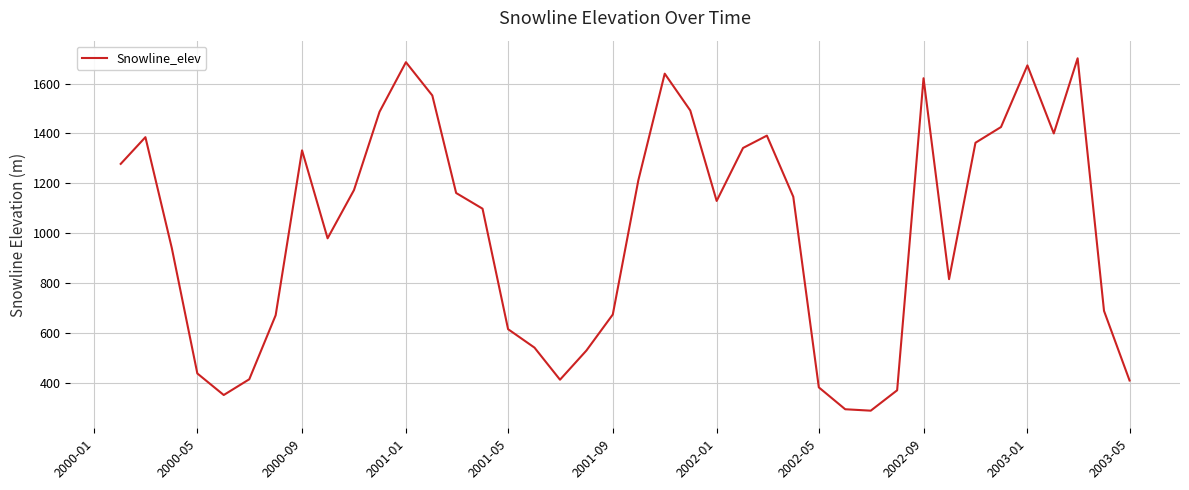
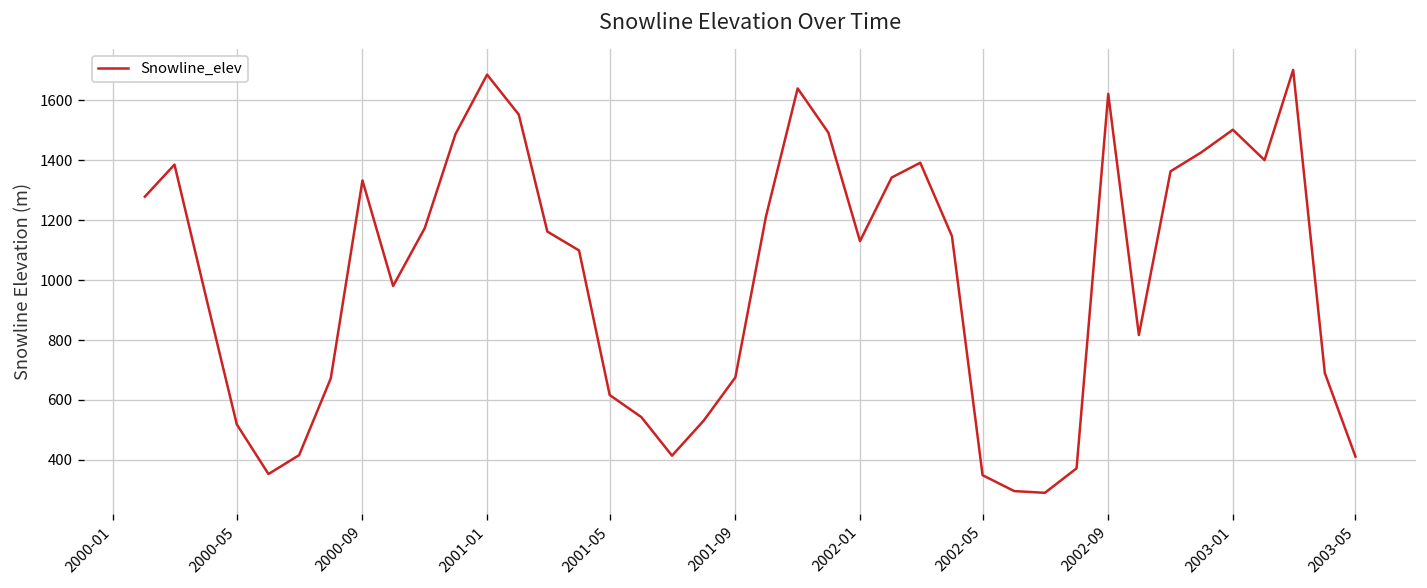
2000-05: 440 -> 520
2002-05: 380 -> 350
2003-01: 1670 -> 1500
